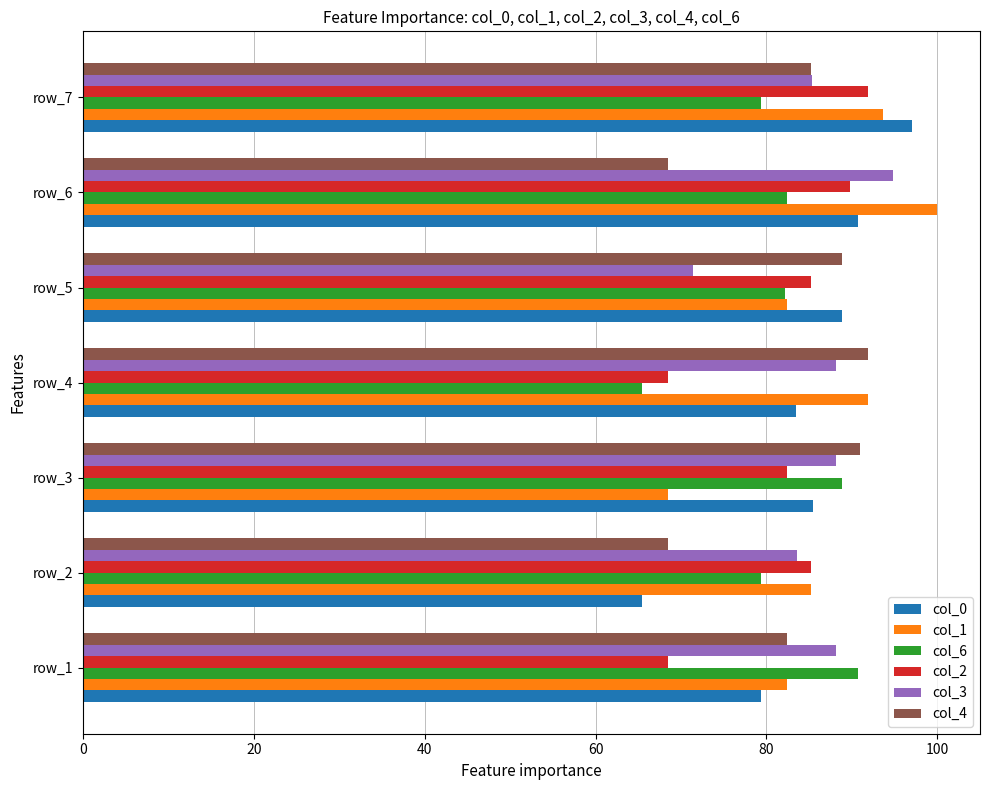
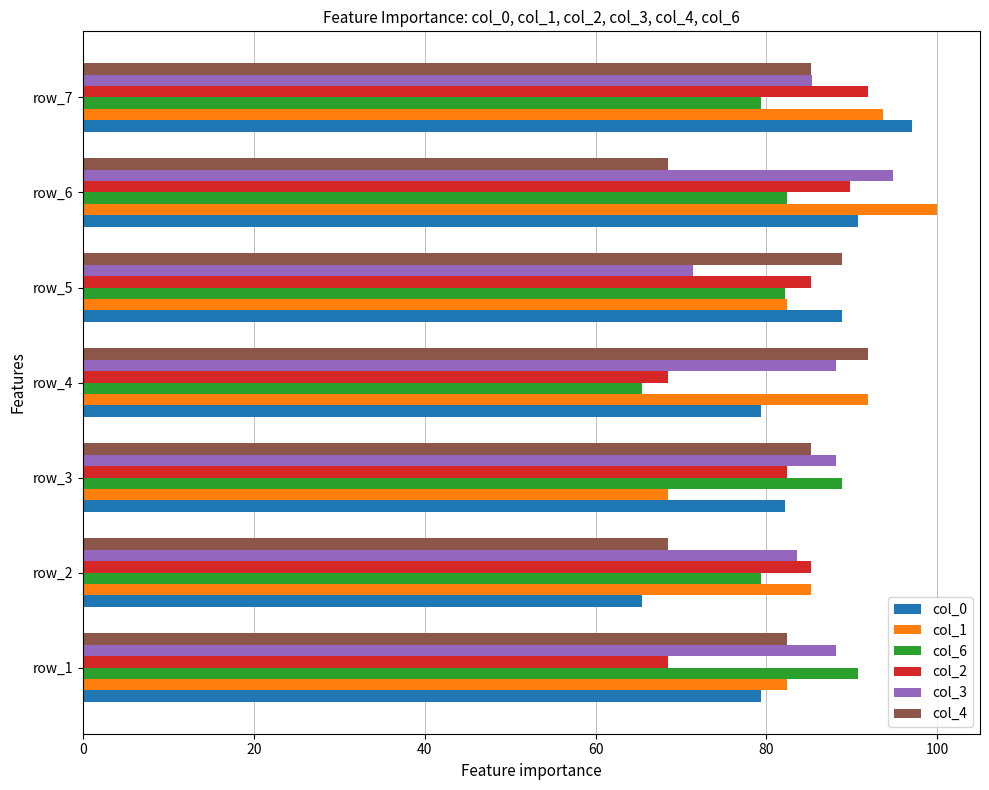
col_0, row_4: 83 -> 79
col_4, row_3: 91 -> 85
col_0, row_3: 85 -> 82
